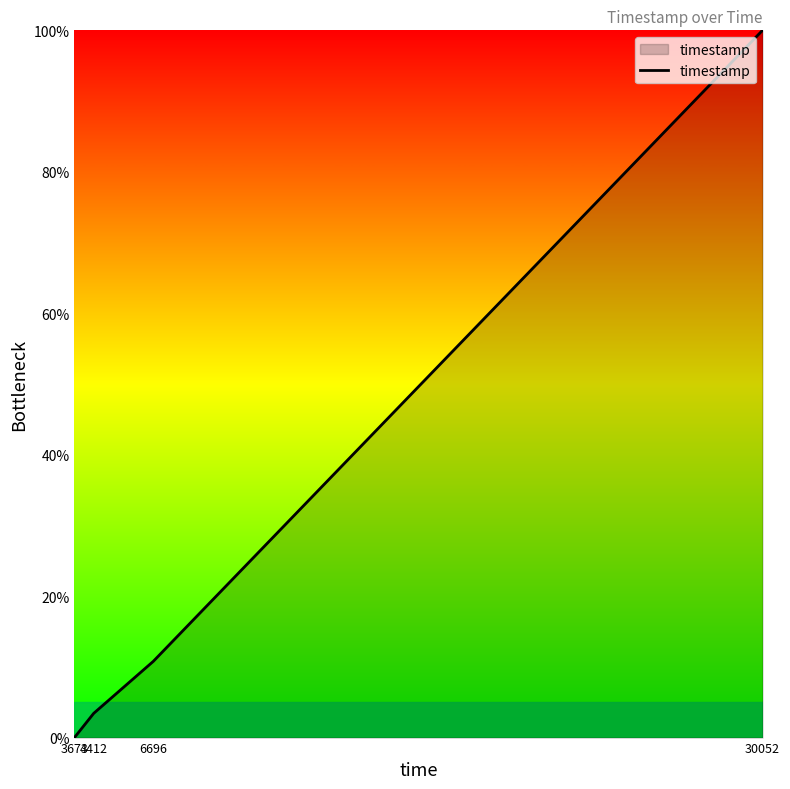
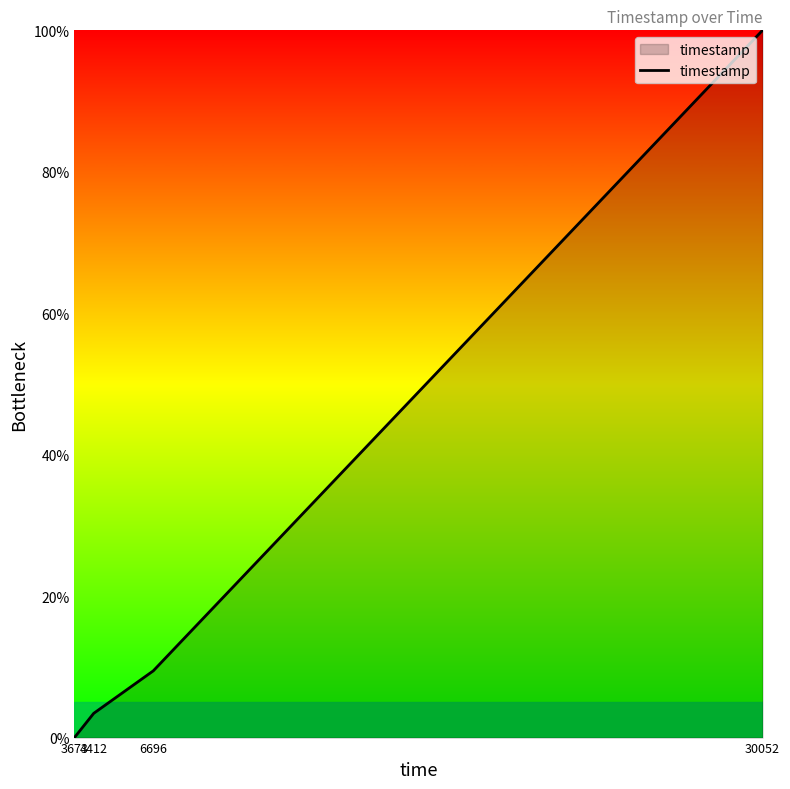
6696: 11% -> 9%
